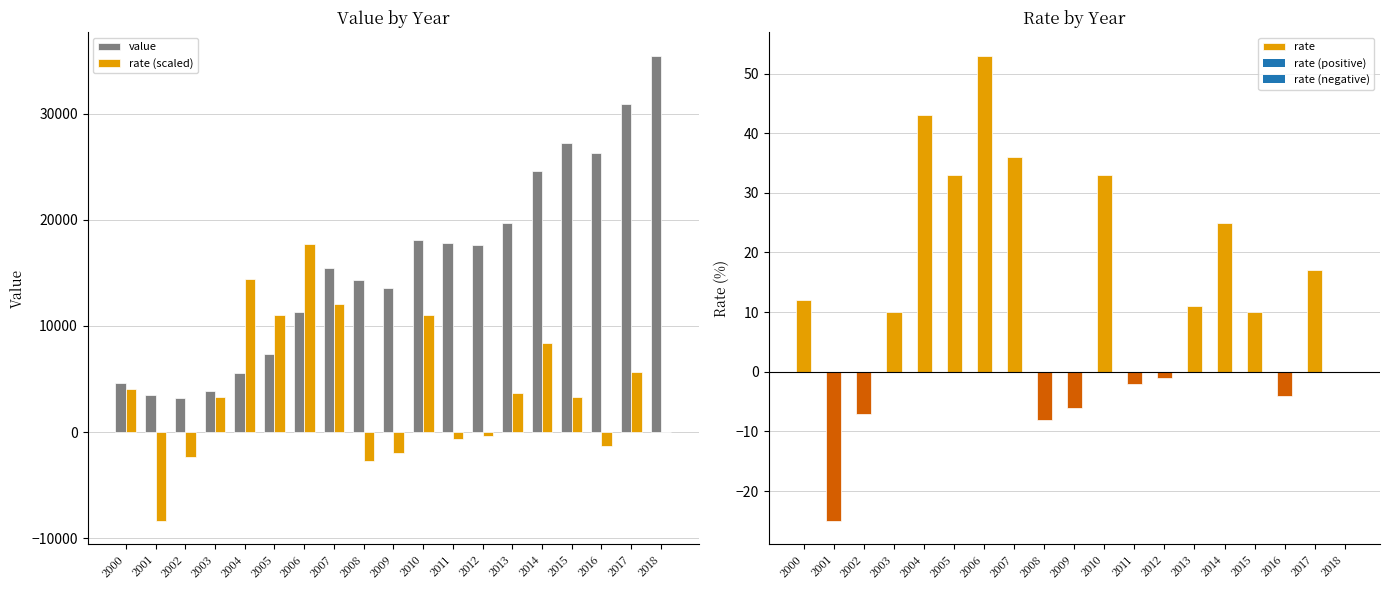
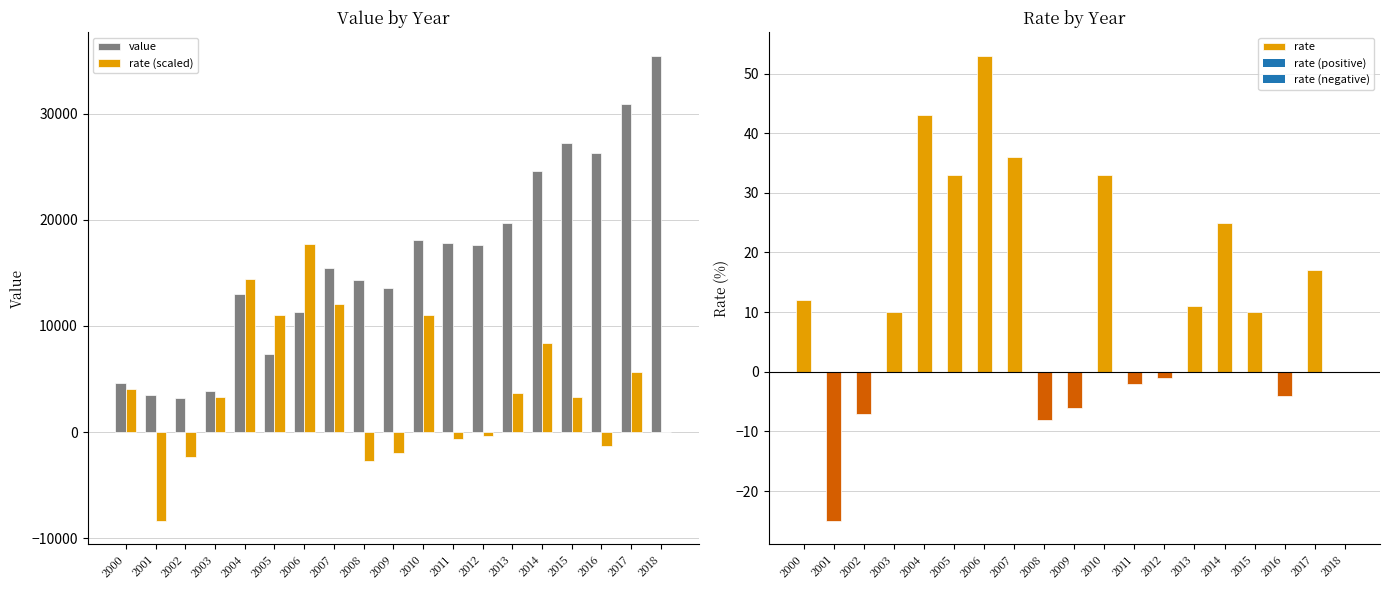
Value by Year, value, 2004: 5500 -> 13000
